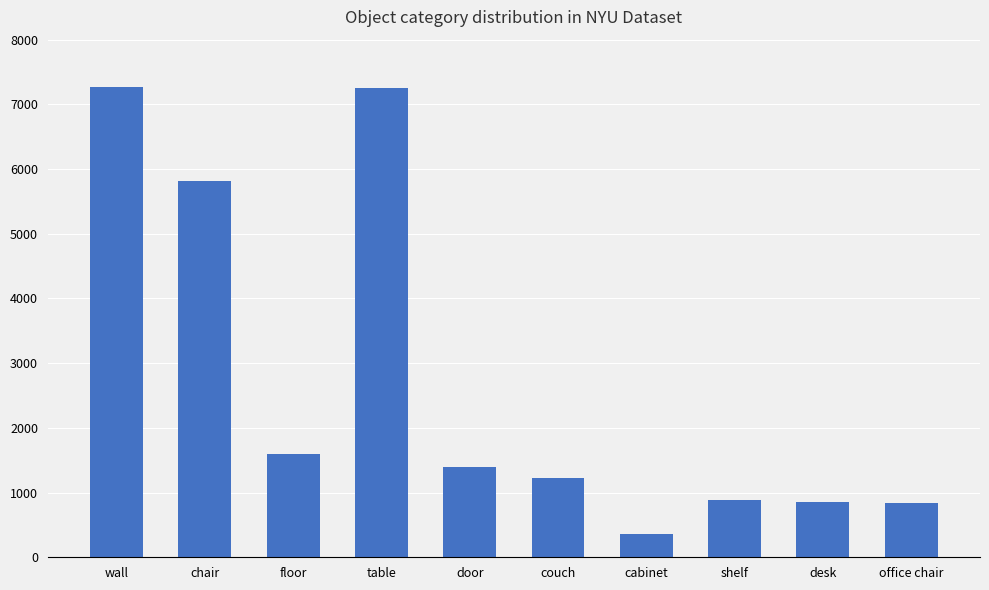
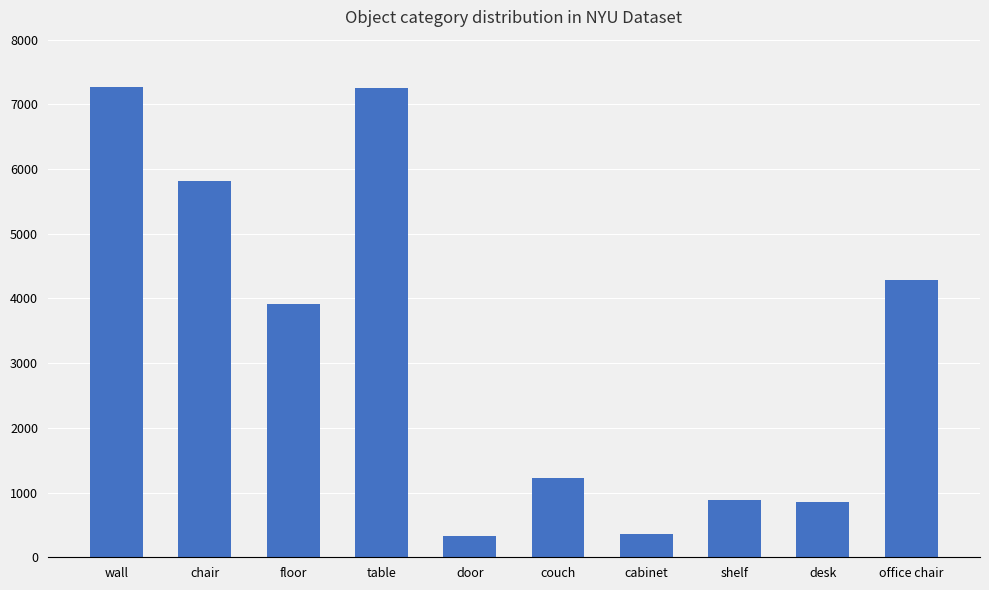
floor: 1600 -> 3900
door: 1400 -> 300
office chair: 800 -> 4300
